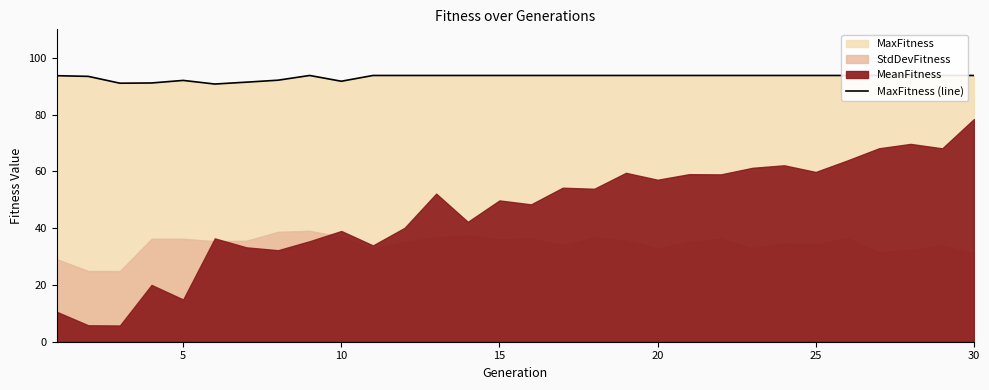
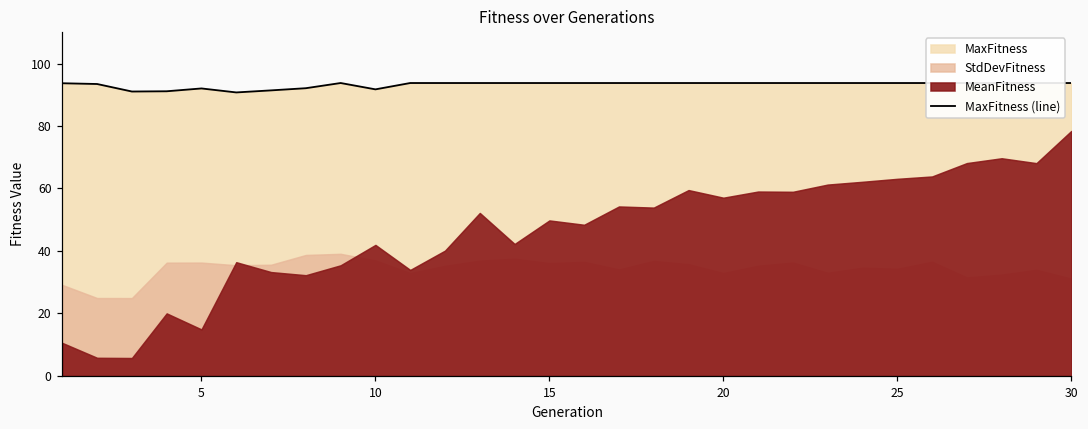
MeanFitness, 10: 39 -> 42
MeanFitness, 25: 60 -> 63
